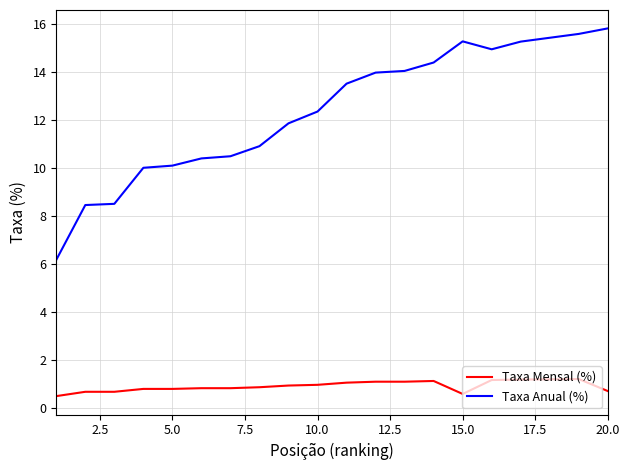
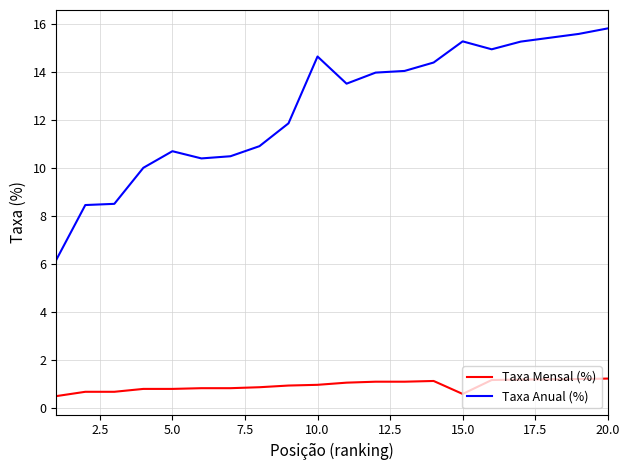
Taxa Anual (%), 5.0: 10.1 -> 10.7
Taxa Anual (%), 10.0: 12.3 -> 14.6
Taxa Mensal (%), 20.0: 0.7 -> 1.2
